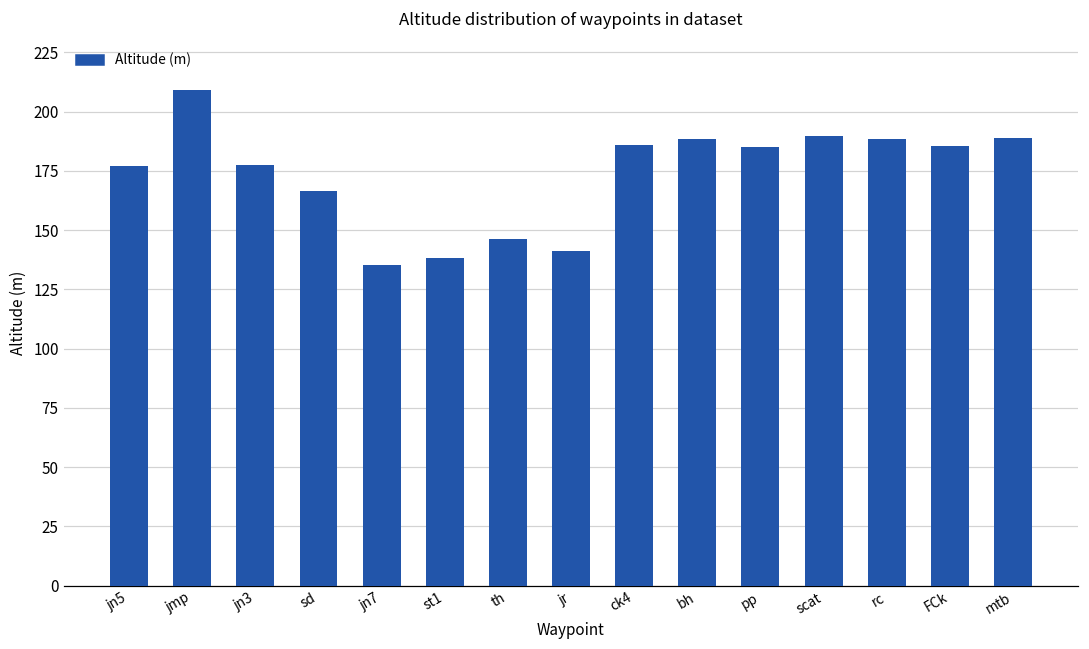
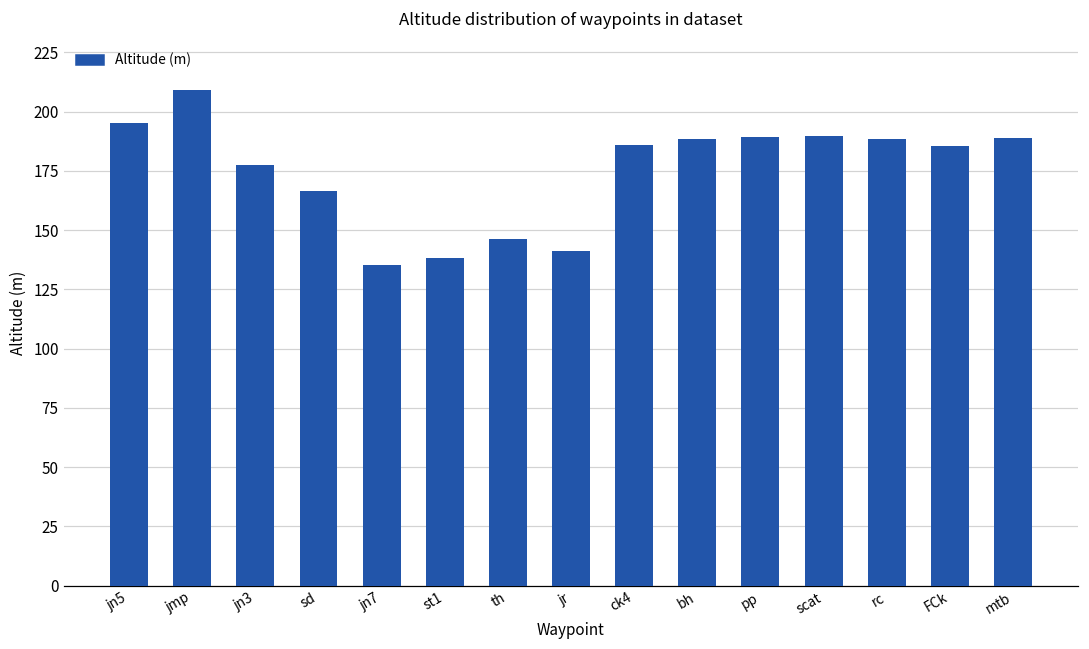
jn5: 177 -> 195
pp: 185 -> 189
